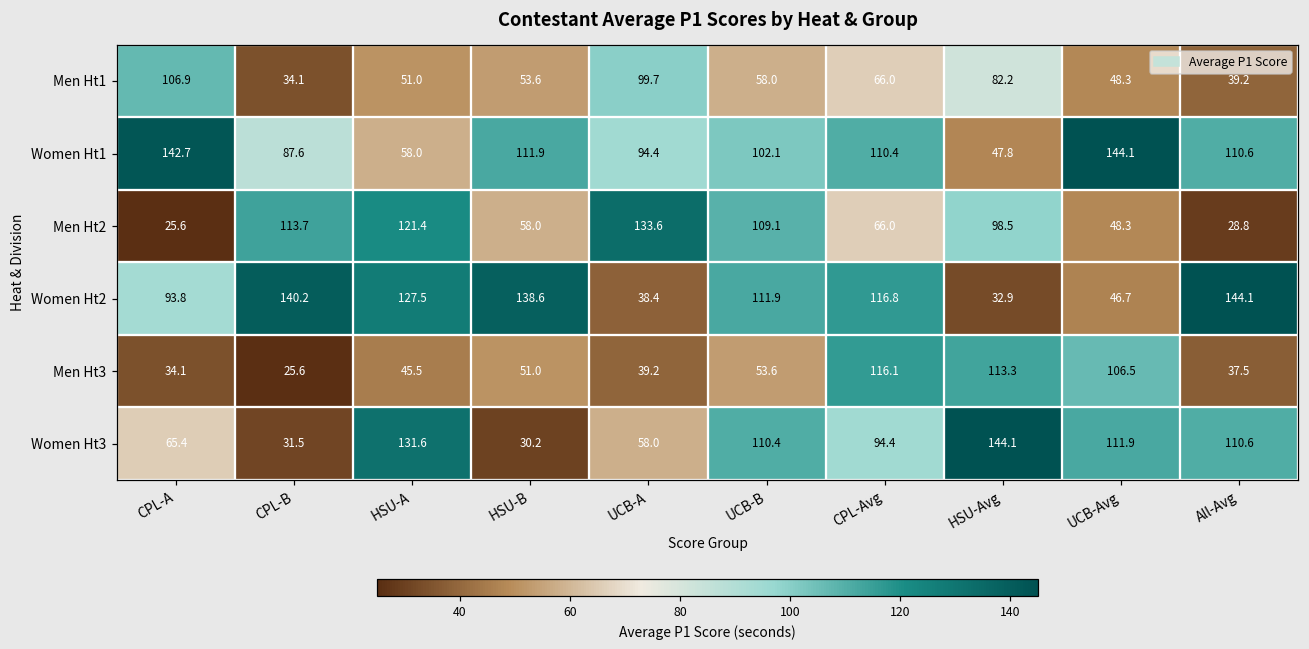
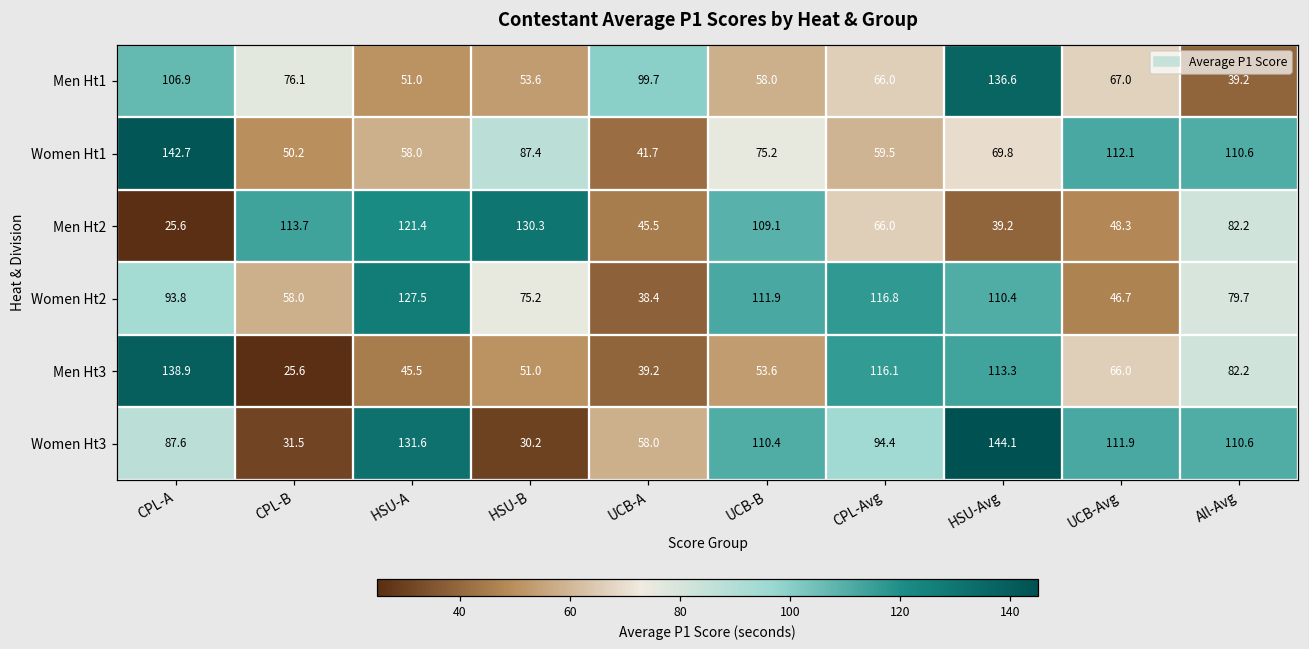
Men Ht1, CPL-B: 34.1 -> 76.1
Men Ht1, HSU-Avg: 82.2 -> 136.6
Men Ht1, UCB-Avg: 48.3 -> 67.0
Women Ht1, CPL-B: 87.6 -> 50.2
Women Ht1, HSU-B: 111.9 -> 87.4
Women Ht1, UCB-A: 94.4 -> 41.7
Women Ht1, UCB-B: 102.1 -> 75.2
Women Ht1, CPL-Avg: 110.4 -> 59.5
Women Ht1, HSU-Avg: 47.8 -> 69.8
Women Ht1, UCB-Avg: 144.1 -> 112.1
Men Ht2, HSU-B: 58.0 -> 130.3
Men Ht2, UCB-A: 133.6 -> 45.5
Men Ht2, HSU-Avg: 98.5 -> 39.2
Men Ht2, All-Avg: 28.8 -> 82.2
Women Ht2, CPL-B: 140.2 -> 58.0
Women Ht2, HSU-B: 138.6 -> 75.2
Women Ht2, HSU-Avg: 32.9 -> 110.4
Women Ht2, All-Avg: 144.1 -> 79.7
Men Ht3, CPL-A: 34.1 -> 138.9
Men Ht3, UCB-Avg: 106.5 -> 66.0
Men Ht3, All-Avg: 37.5 -> 82.2
Women Ht3, CPL-A: 65.4 -> 87.6
